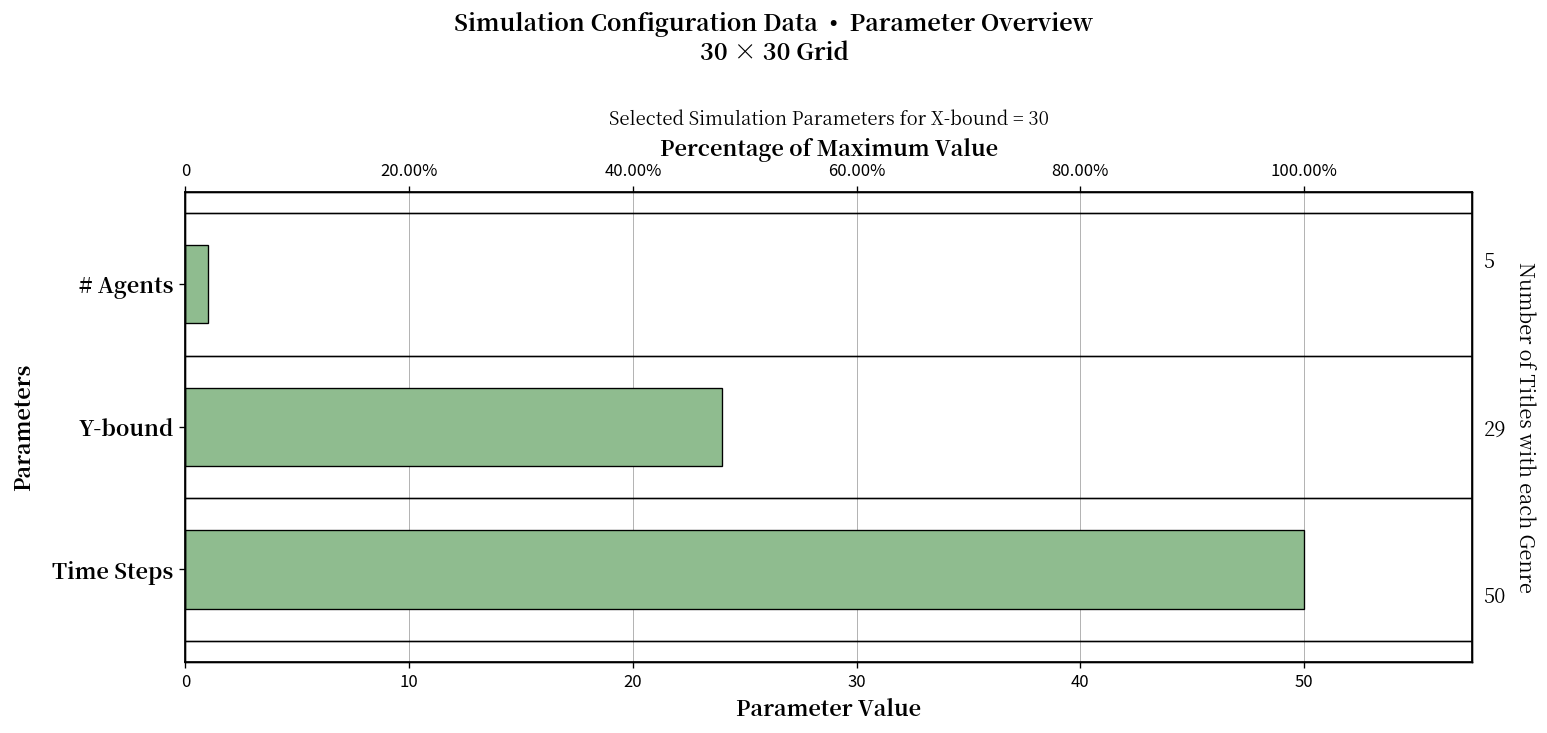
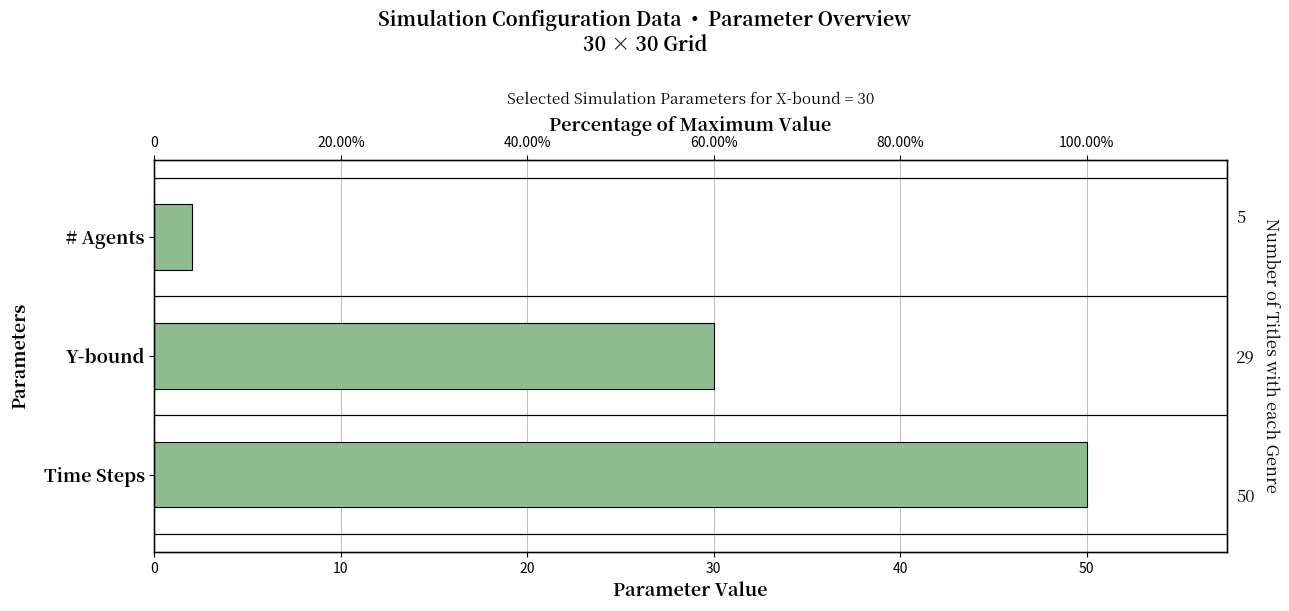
# Agents: 1 -> 2
Y-bound: 24 -> 30
